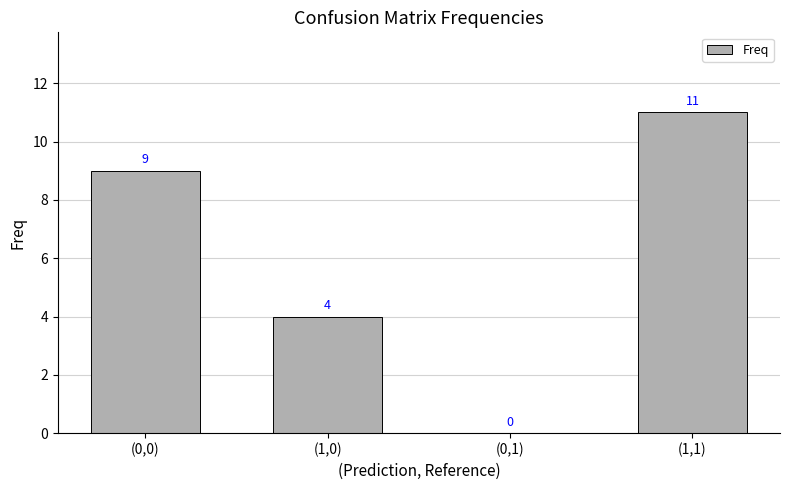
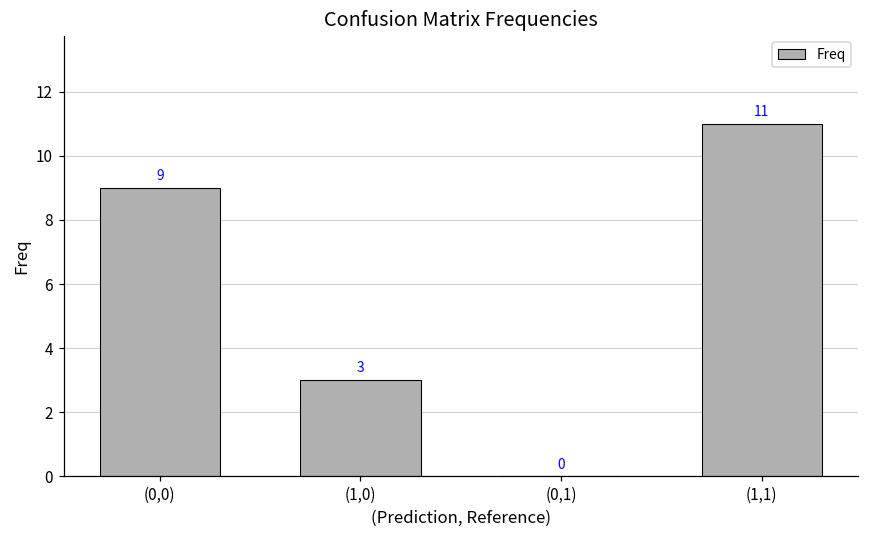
(1,0): 4 -> 3
